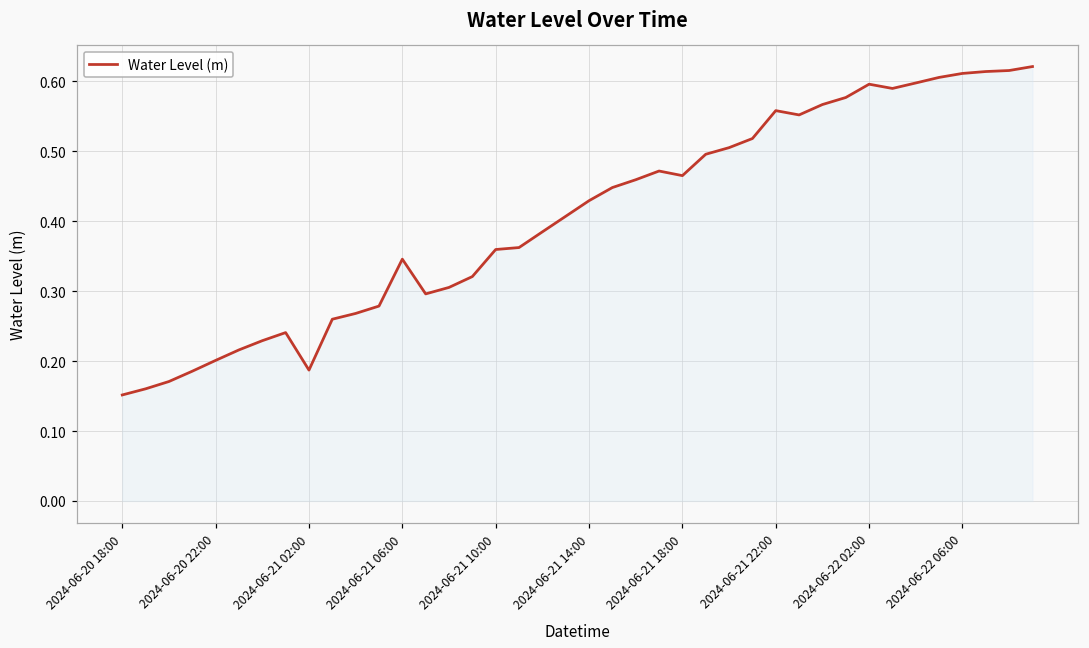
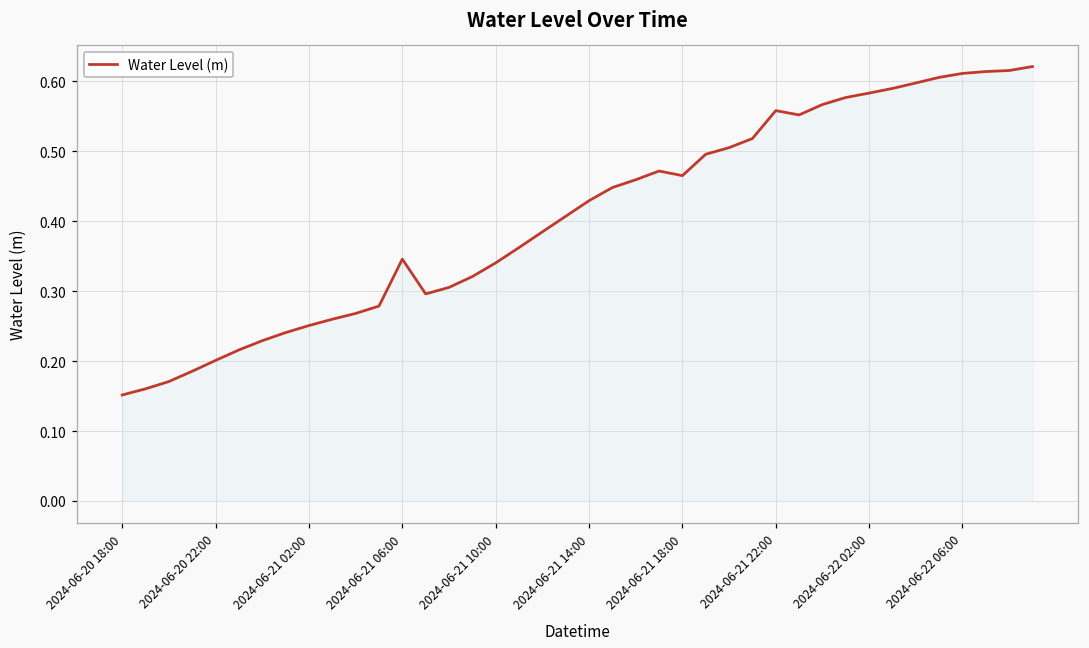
2024-06-21 02:00: 0.19 -> 0.25
2024-06-21 10:00: 0.36 -> 0.34
2024-06-22 02:00: 0.60 -> 0.58
